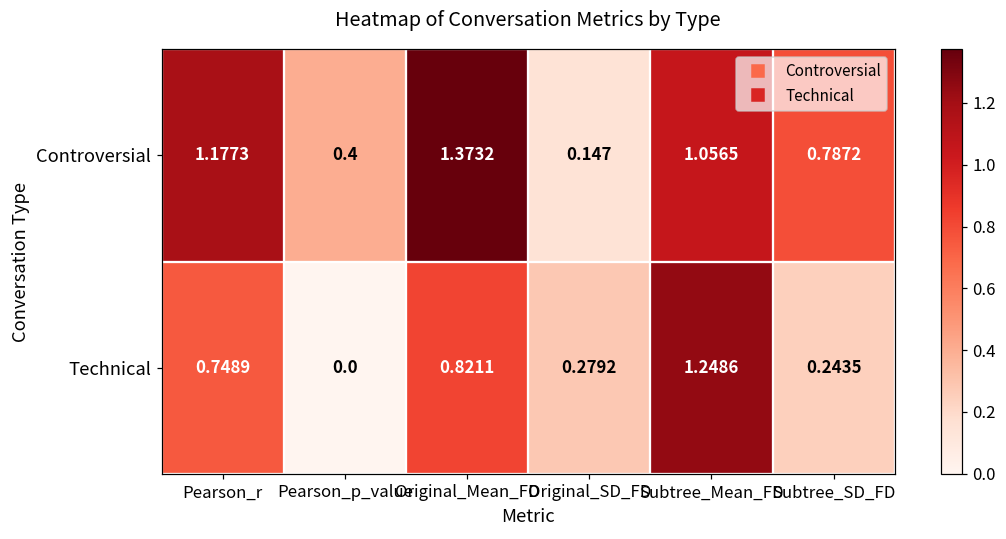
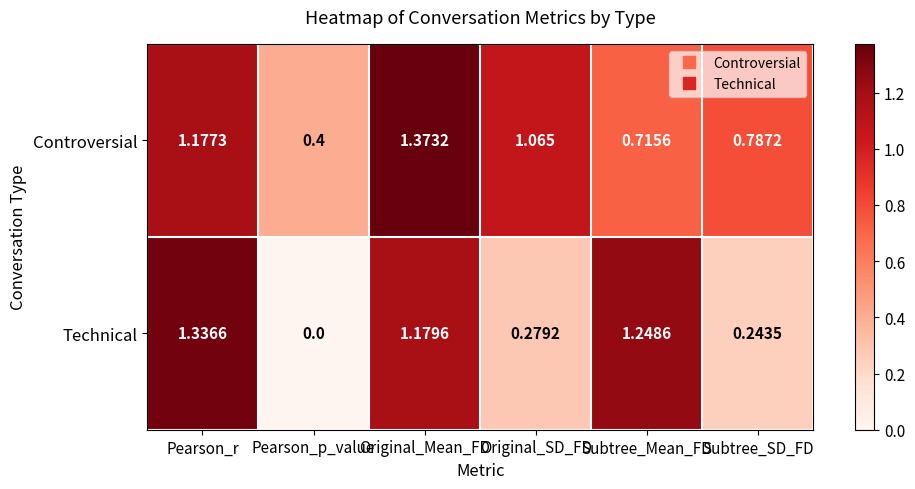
Controversial, Original_SD_FD: 0.147 -> 1.065
Controversial, Subtree_Mean_FD: 1.0565 -> 0.7156
Technical, Pearson_r: 0.7489 -> 1.3366
Technical, Original_Mean_FD: 0.8211 -> 1.1796
